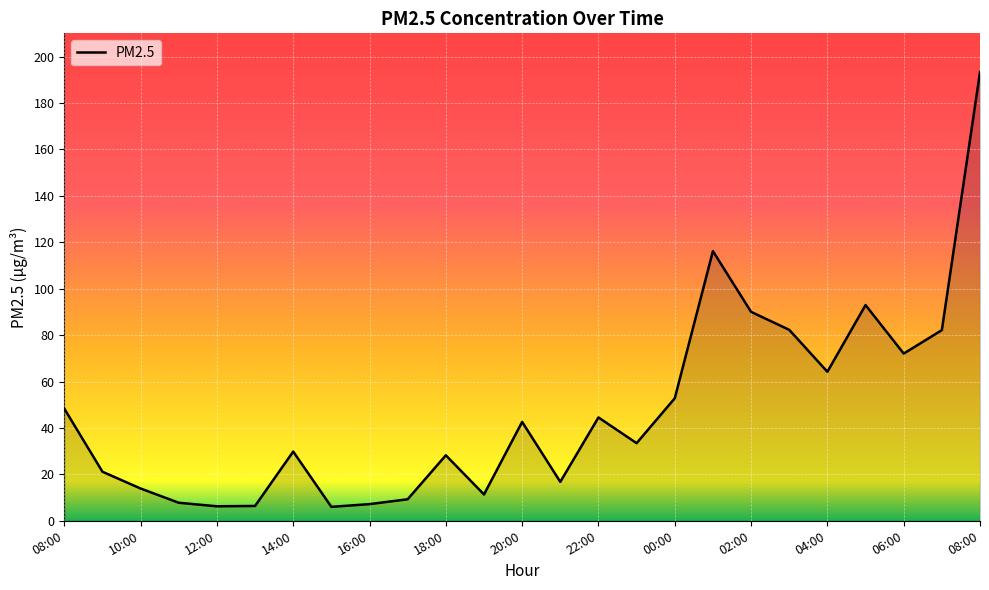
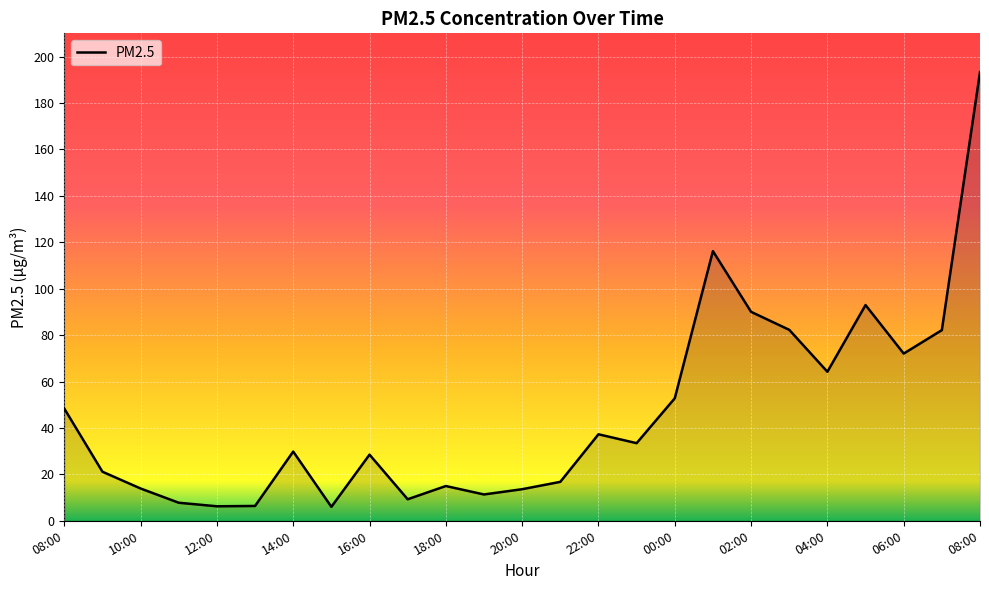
16:00: 7 -> 28
18:00: 28 -> 15
20:00: 43 -> 14
22:00: 45 -> 37
